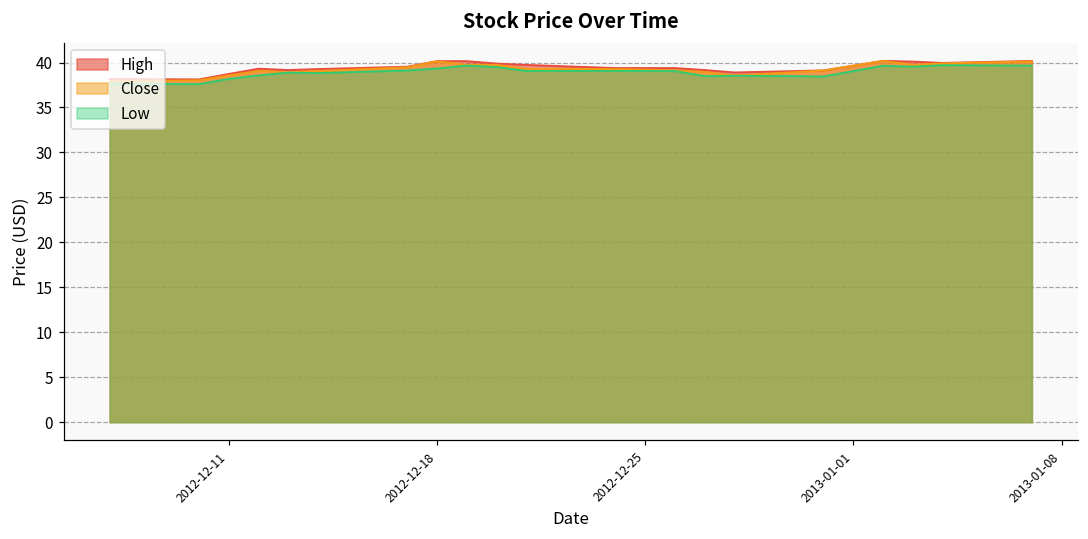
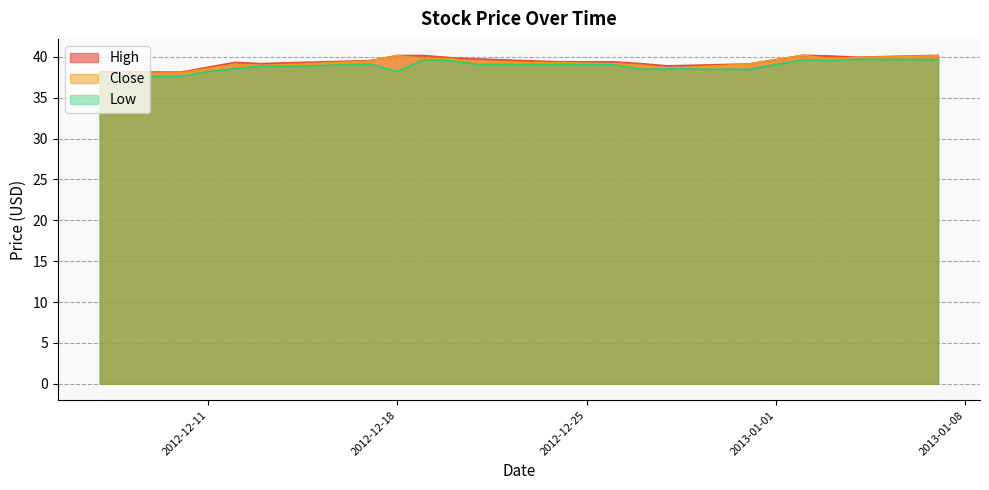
Low, 2012-12-18: 39 -> 38
